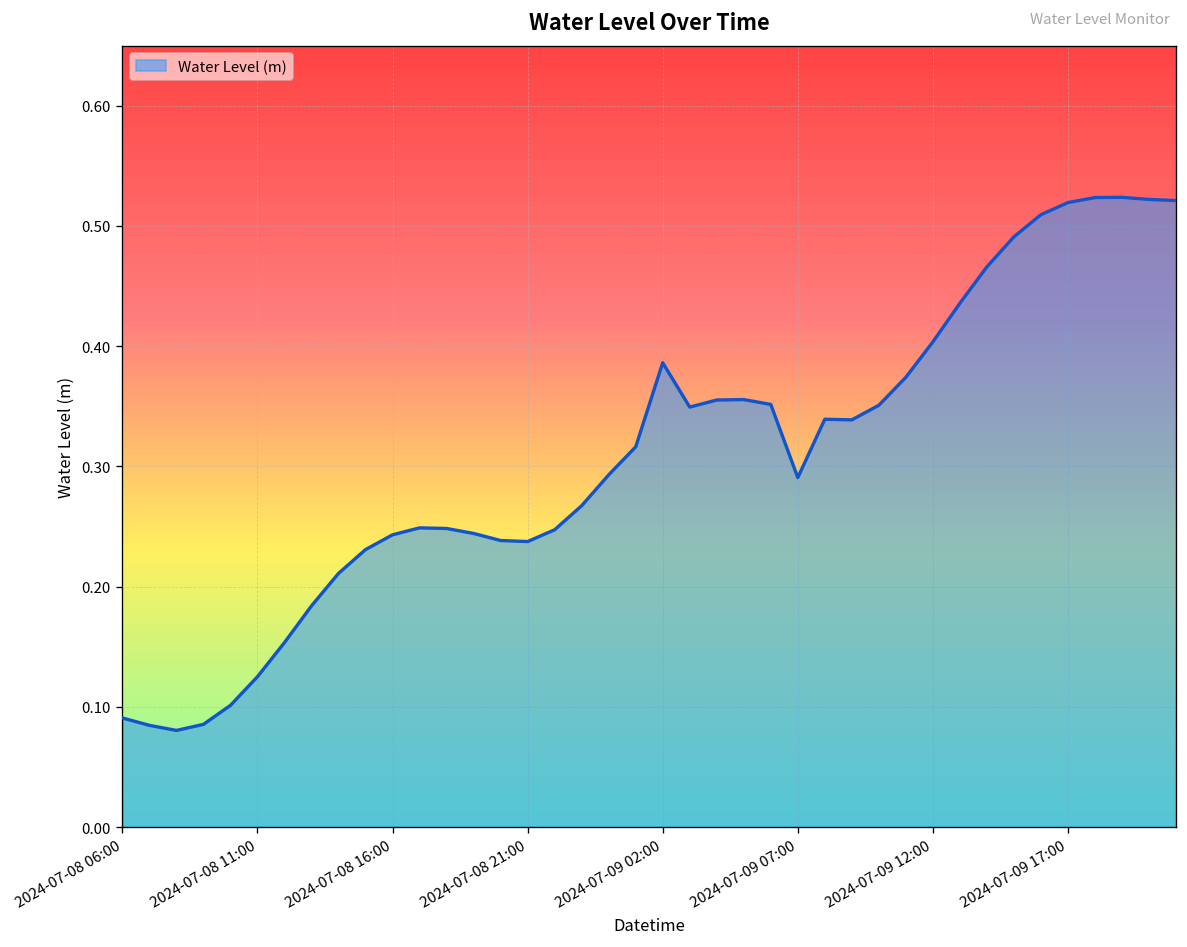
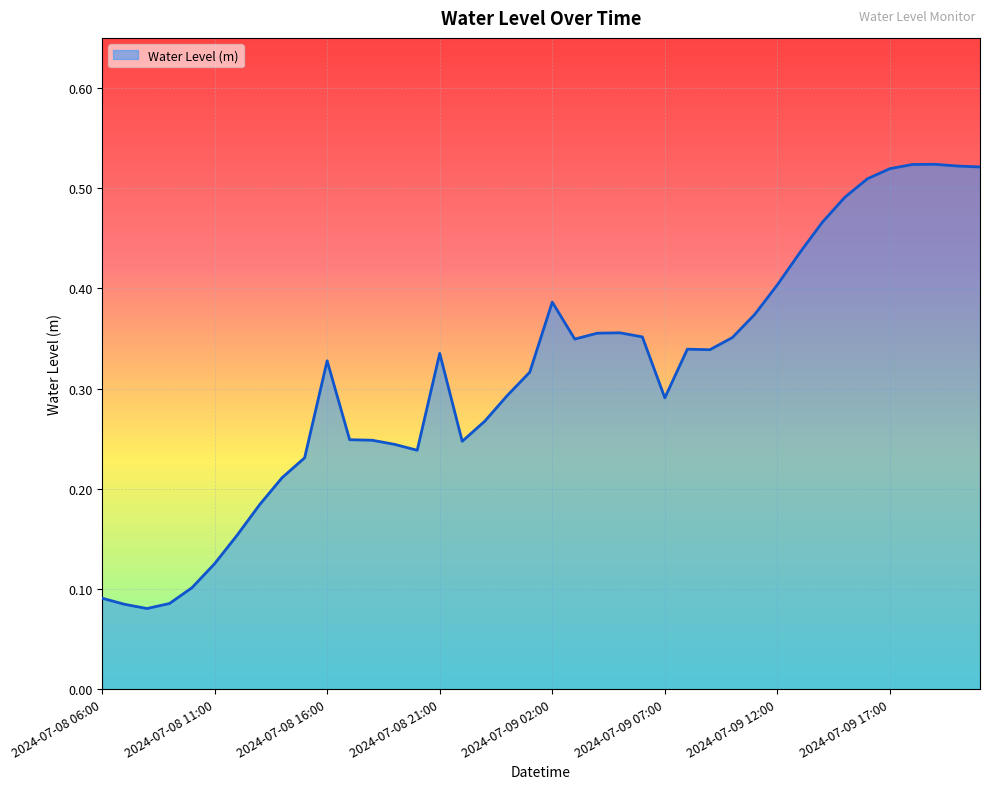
2024-07-08 16:00: 0.243 -> 0.328
2024-07-08 21:00: 0.238 -> 0.335
